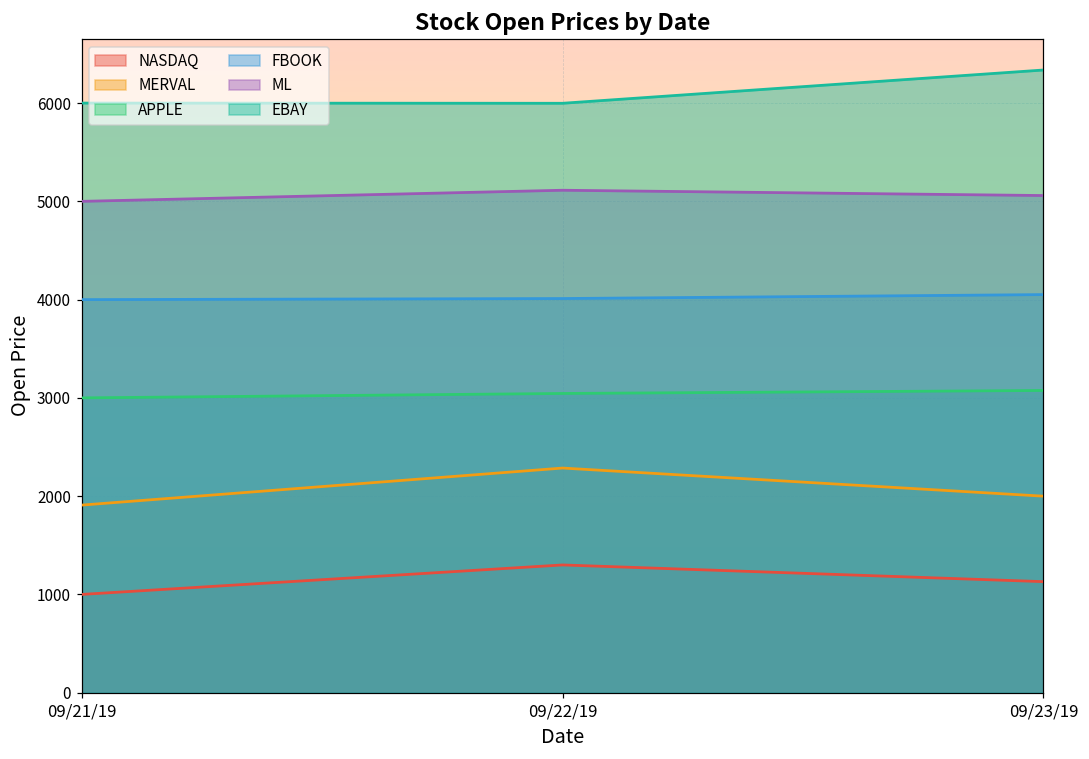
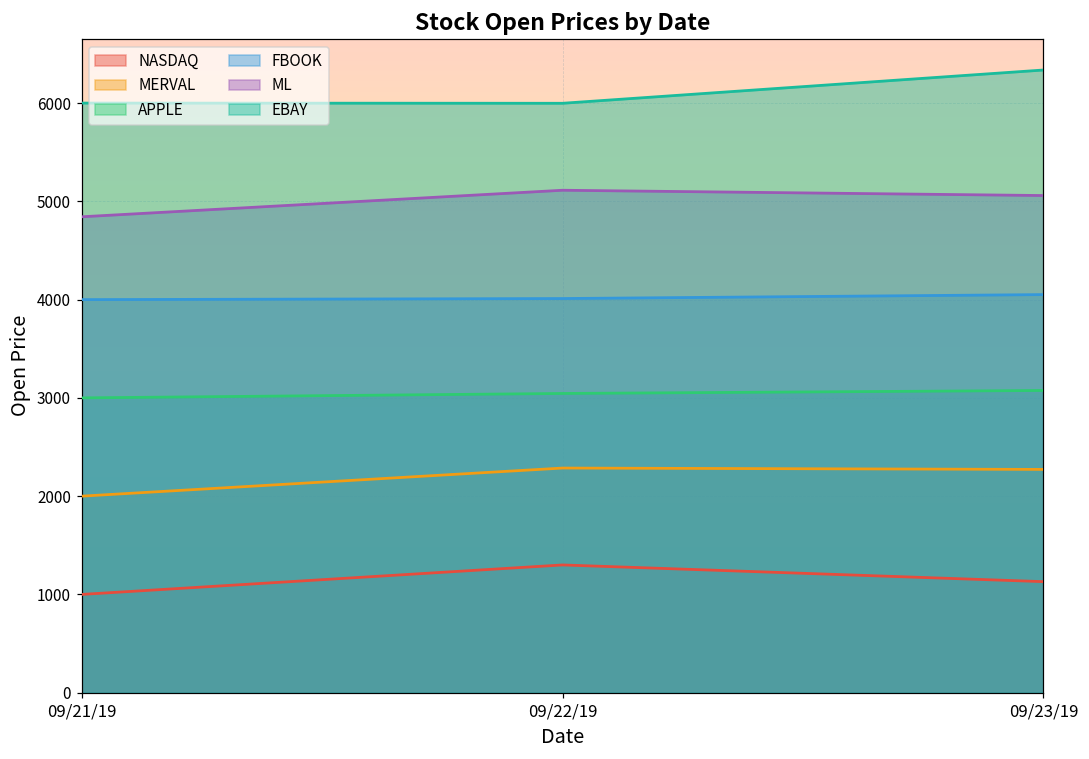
MERVAL, 09/21/19: 1900 -> 2000
ML, 09/21/19: 5000 -> 4800
MERVAL, 09/23/19: 2000 -> 2300
